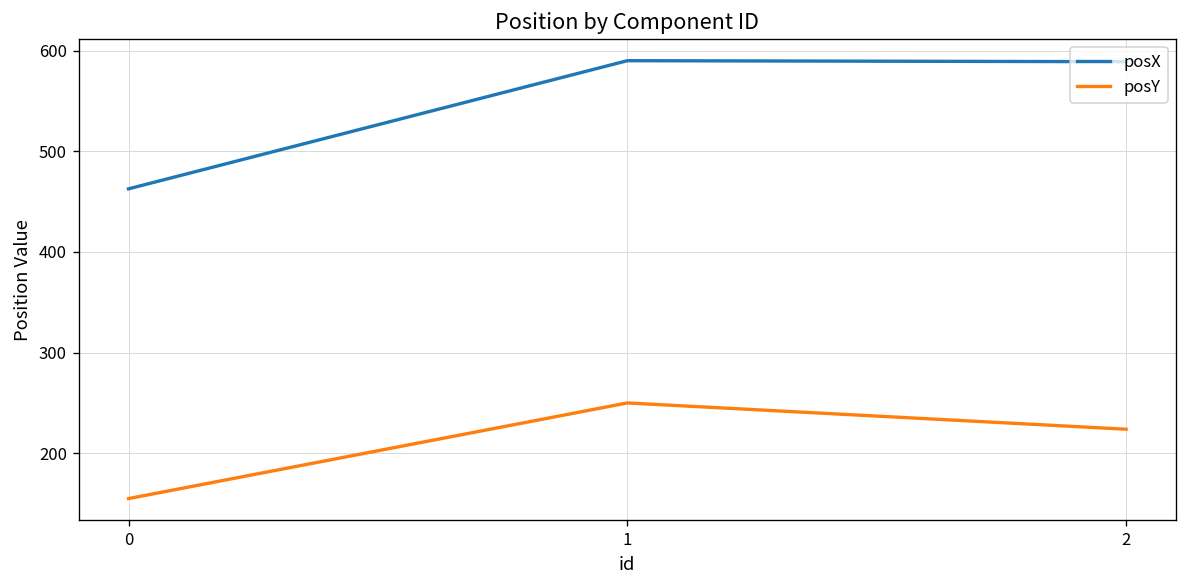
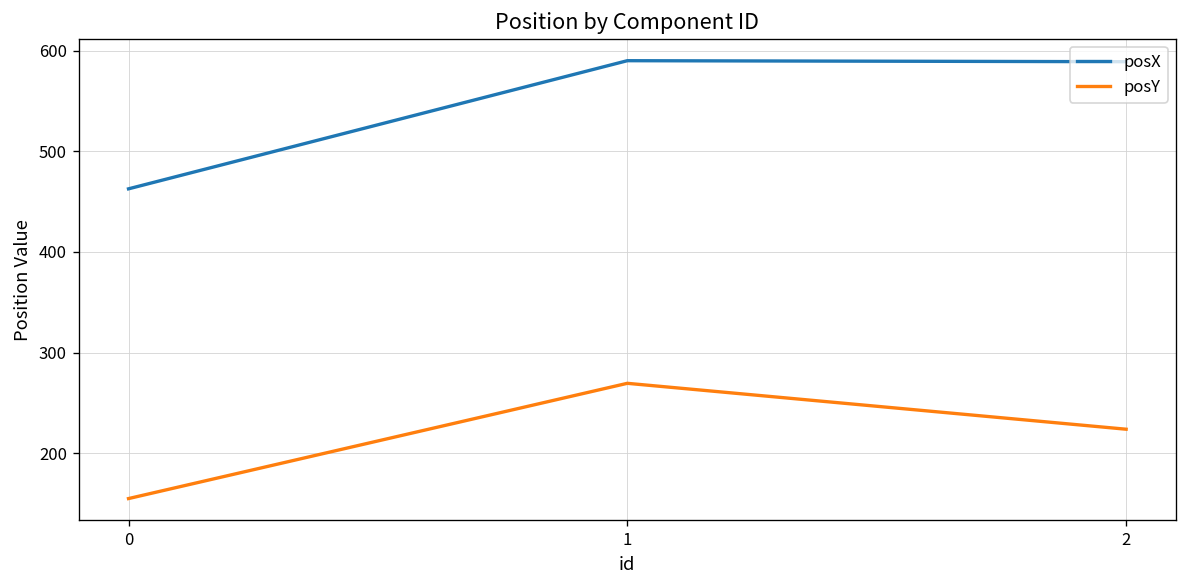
posY, 1: 250 -> 270
